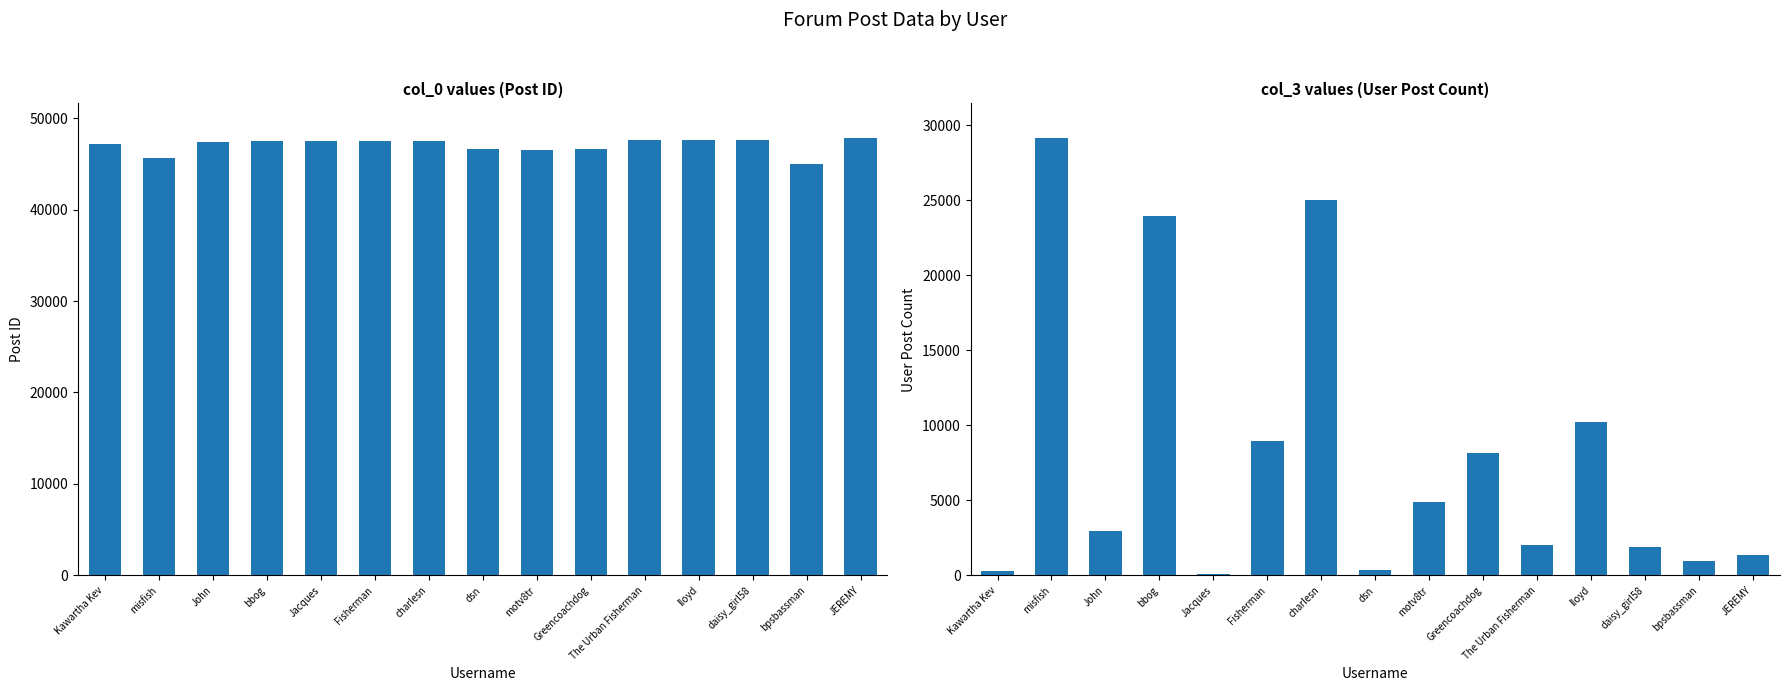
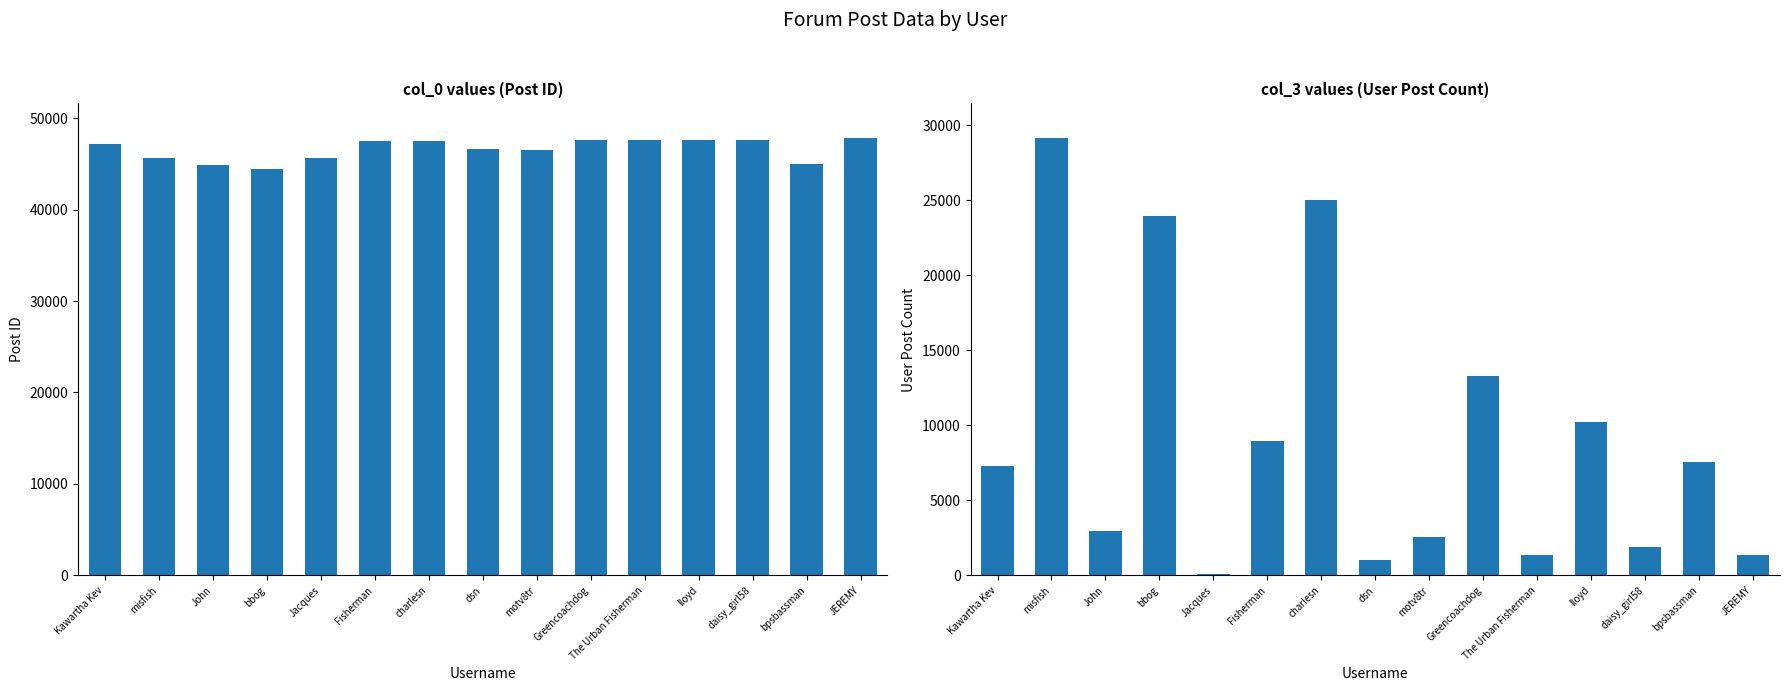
col_0 values (Post ID), John: 47000 -> 45000
col_0 values (Post ID), bbog: 47000 -> 44000
col_0 values (Post ID), Jacques: 47000 -> 46000
col_0 values (Post ID), Greencoachdog: 47000 -> 48000
col_3 values (User Post Count), Kawartha Kev: 300 -> 7300
col_3 values (User Post Count), dsn: 300 -> 1000
col_3 values (User Post Count), motv8tr: 4900 -> 2600
col_3 values (User Post Count), Greencoachdog: 8200 -> 13300
col_3 values (User Post Count), The Urban Fisherman: 2100 -> 1400
col_3 values (User Post Count), bpsbassman: 900 -> 7600
